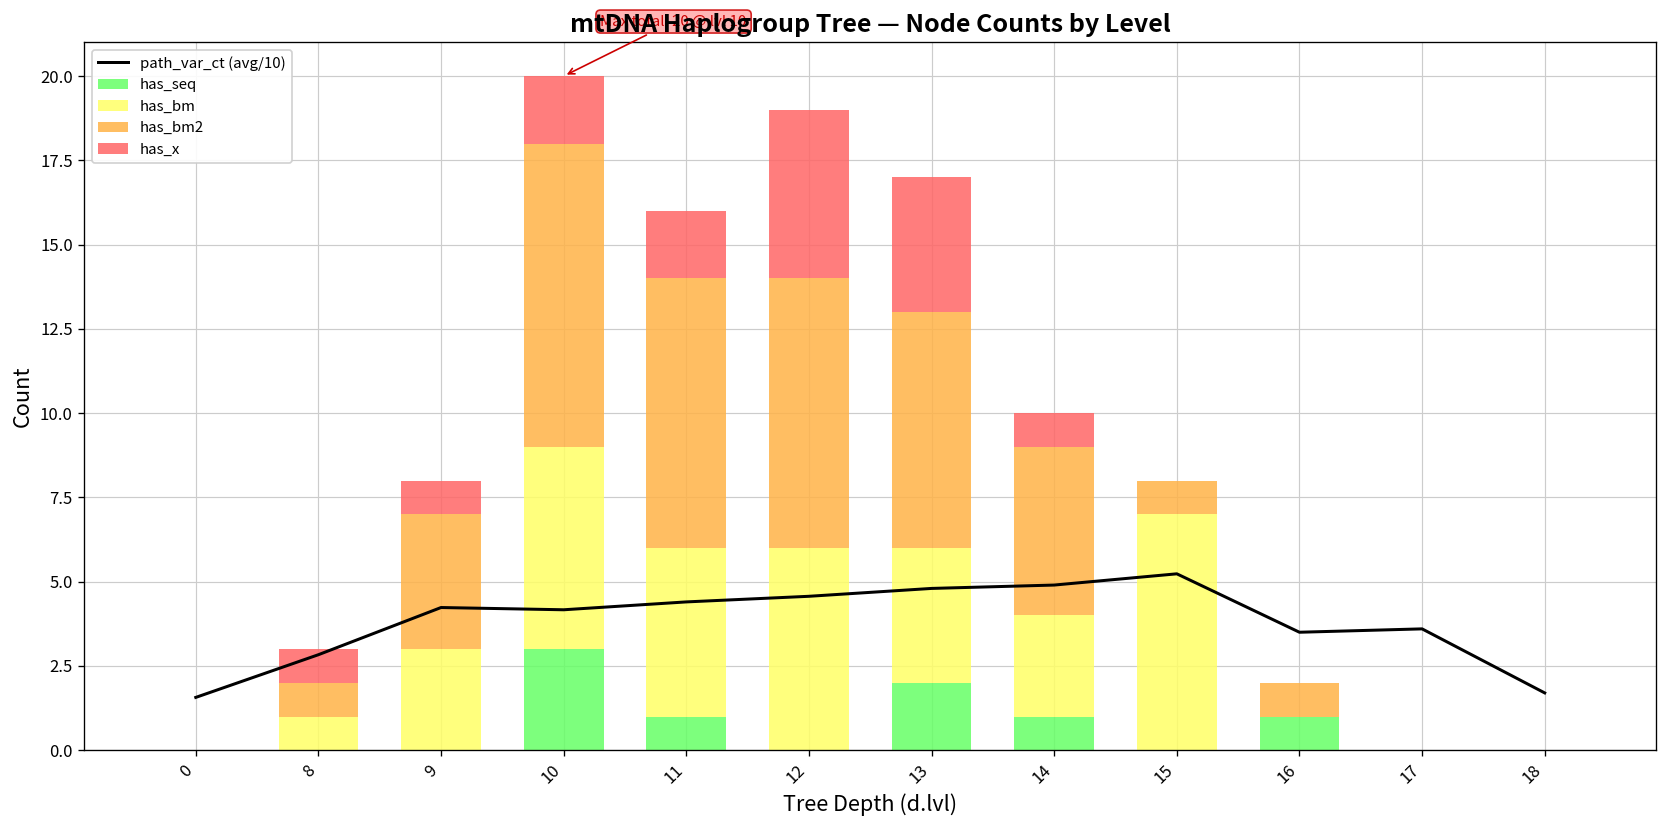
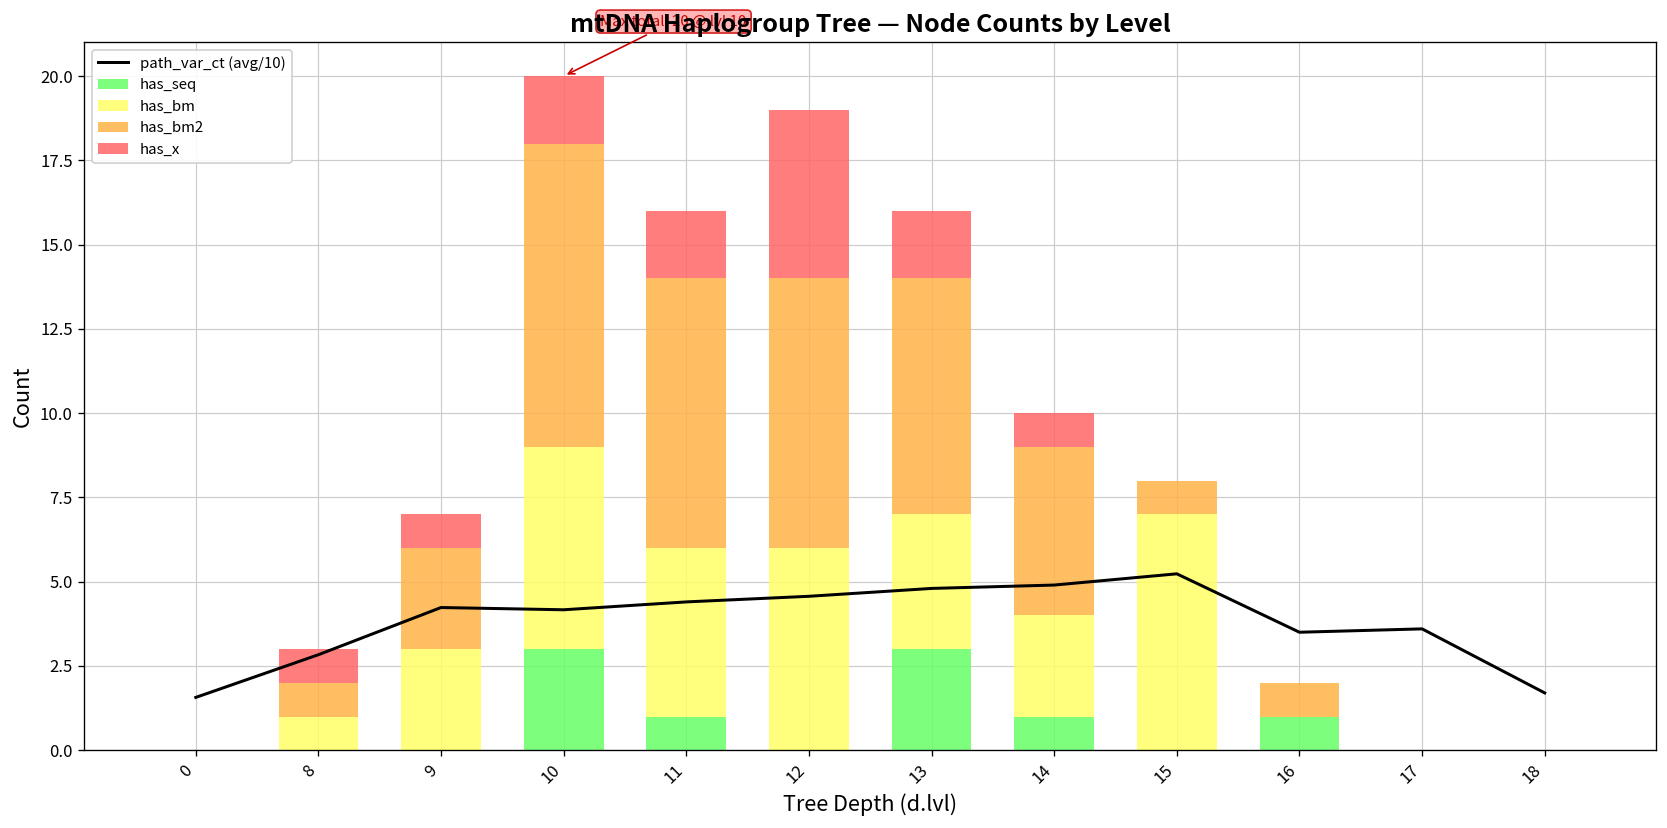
has_bm2, 9: 4 -> 3
has_seq, 13: 2 -> 3
has_x, 13: 4 -> 2
